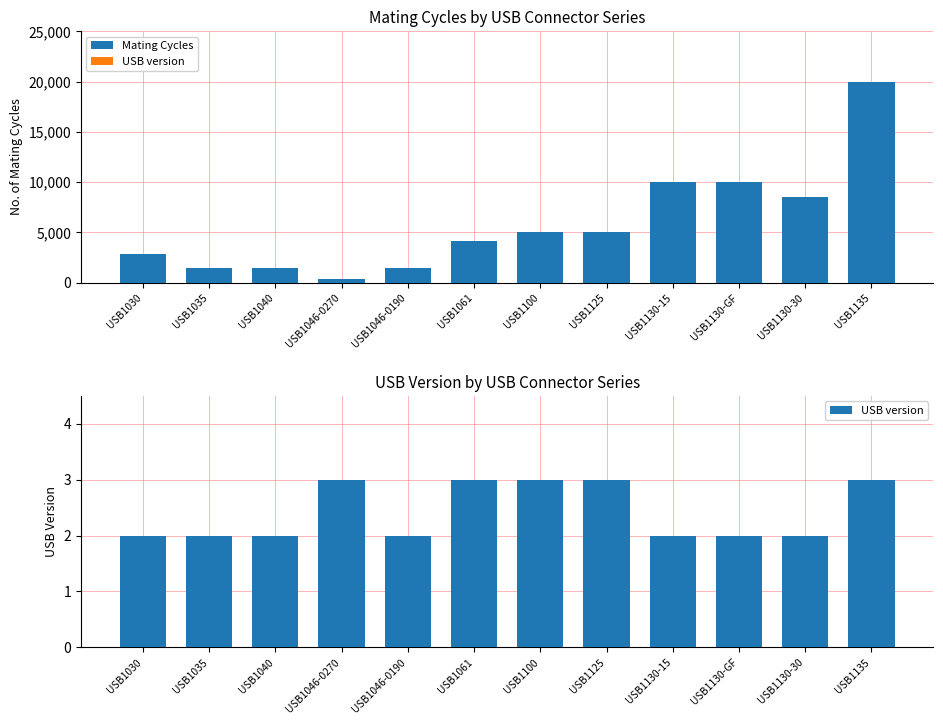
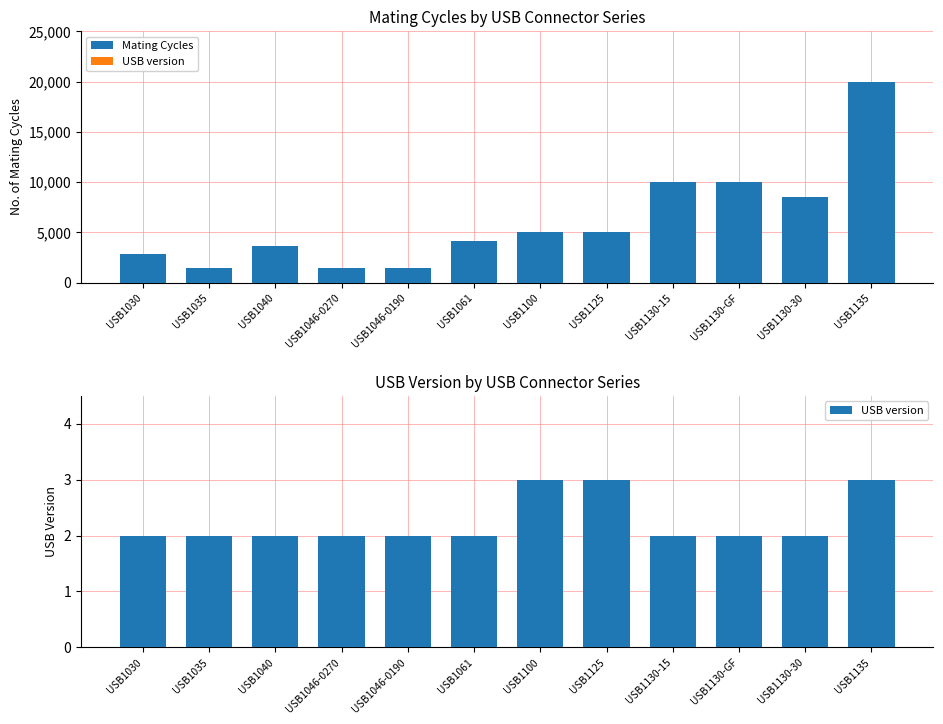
Mating Cycles by USB Connector Series, Mating Cycles, USB1040: 1,500 -> 3,600
Mating Cycles by USB Connector Series, Mating Cycles, USB1046-0270: 400 -> 1,500
USB Version by USB Connector Series, USB1046-0270: 3 -> 2
USB Version by USB Connector Series, USB1061: 3 -> 2
